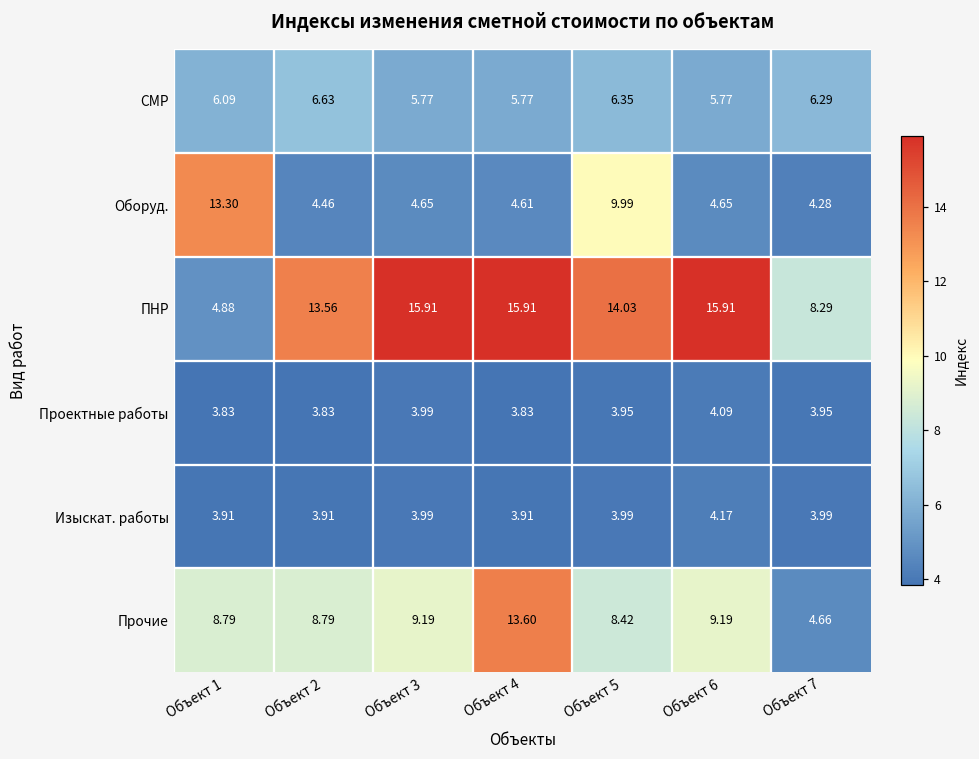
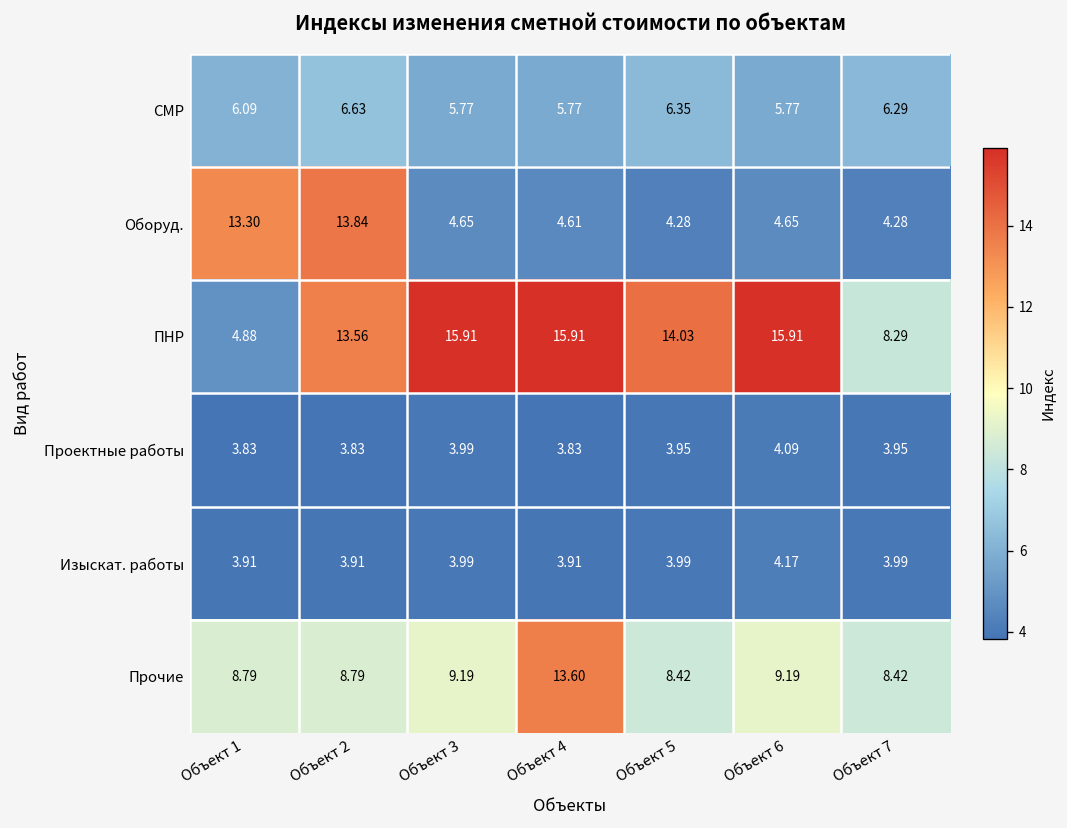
Оборуд., Объект 2: 4.46 -> 13.84
Оборуд., Объект 5: 9.99 -> 4.28
Прочие, Объект 7: 4.66 -> 8.42
